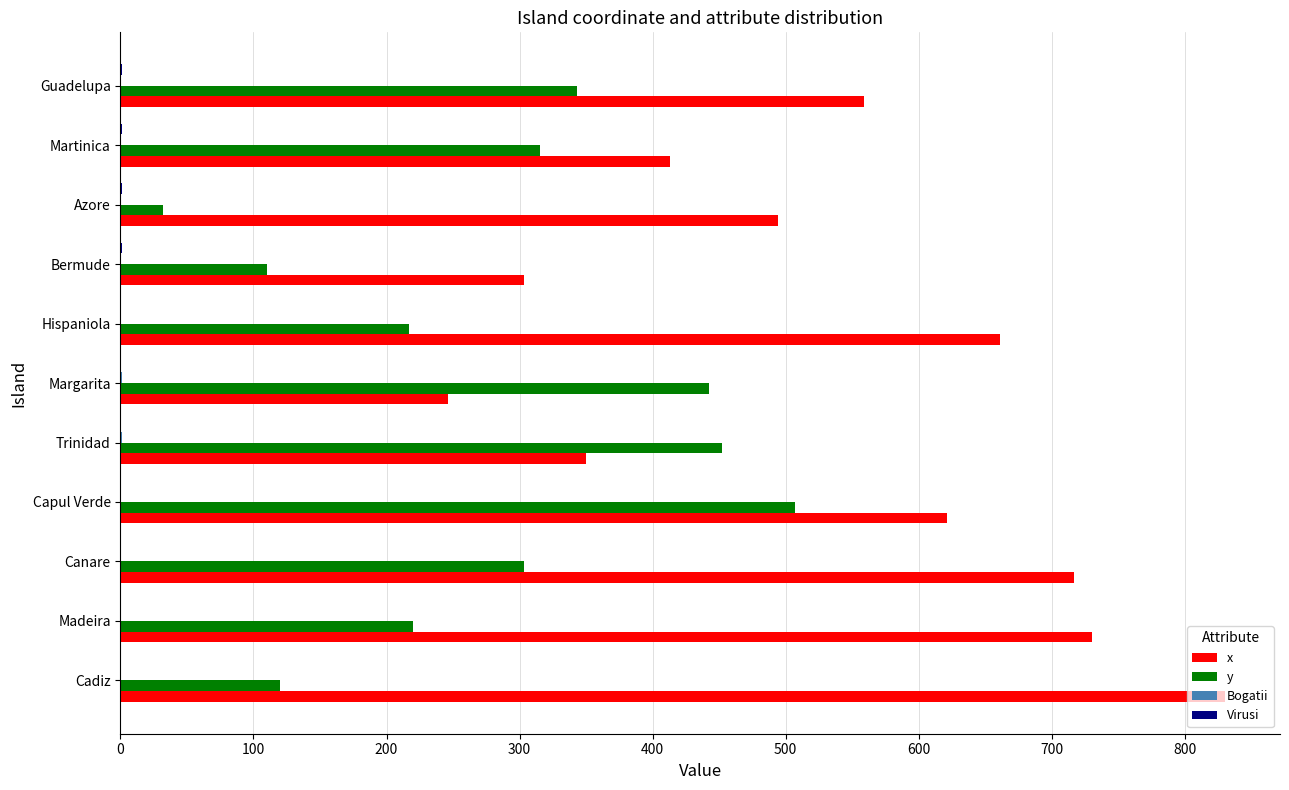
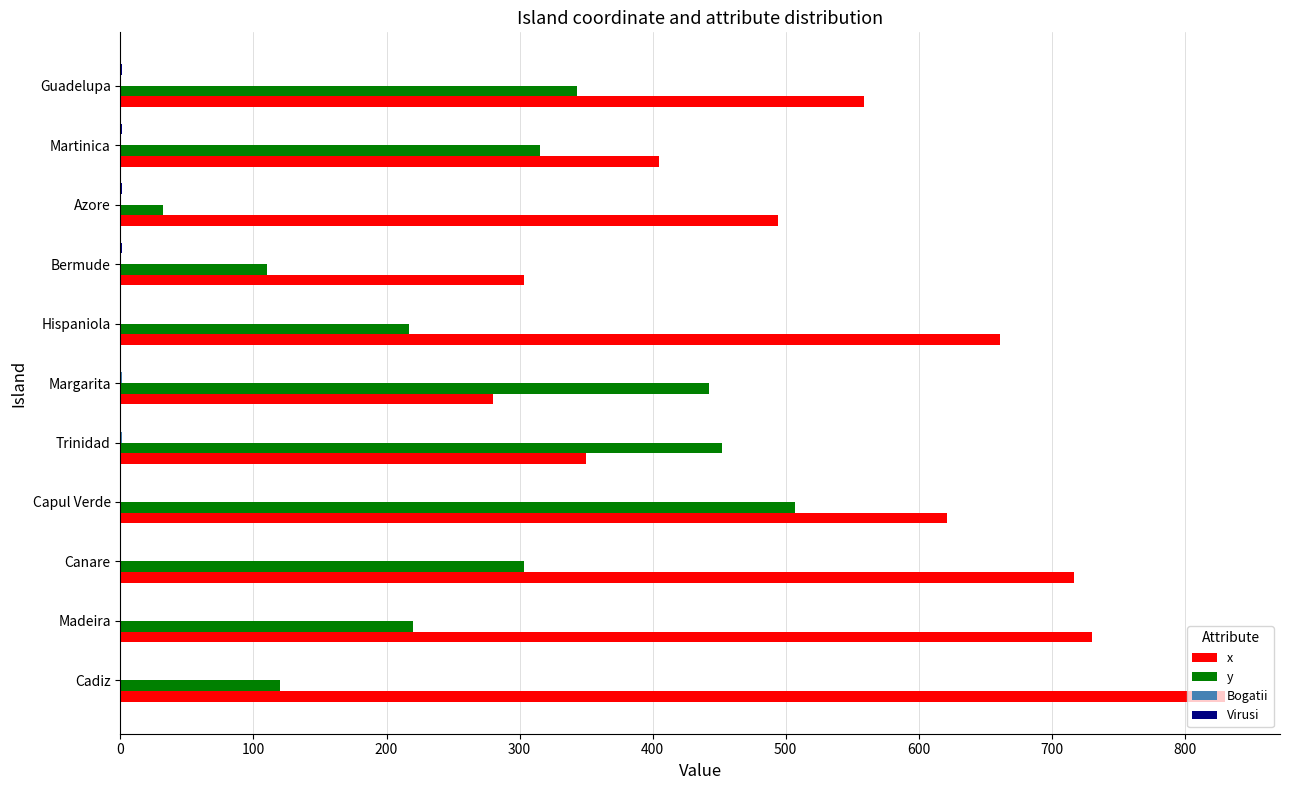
x, Martinica: 413 -> 405
x, Margarita: 246 -> 280
